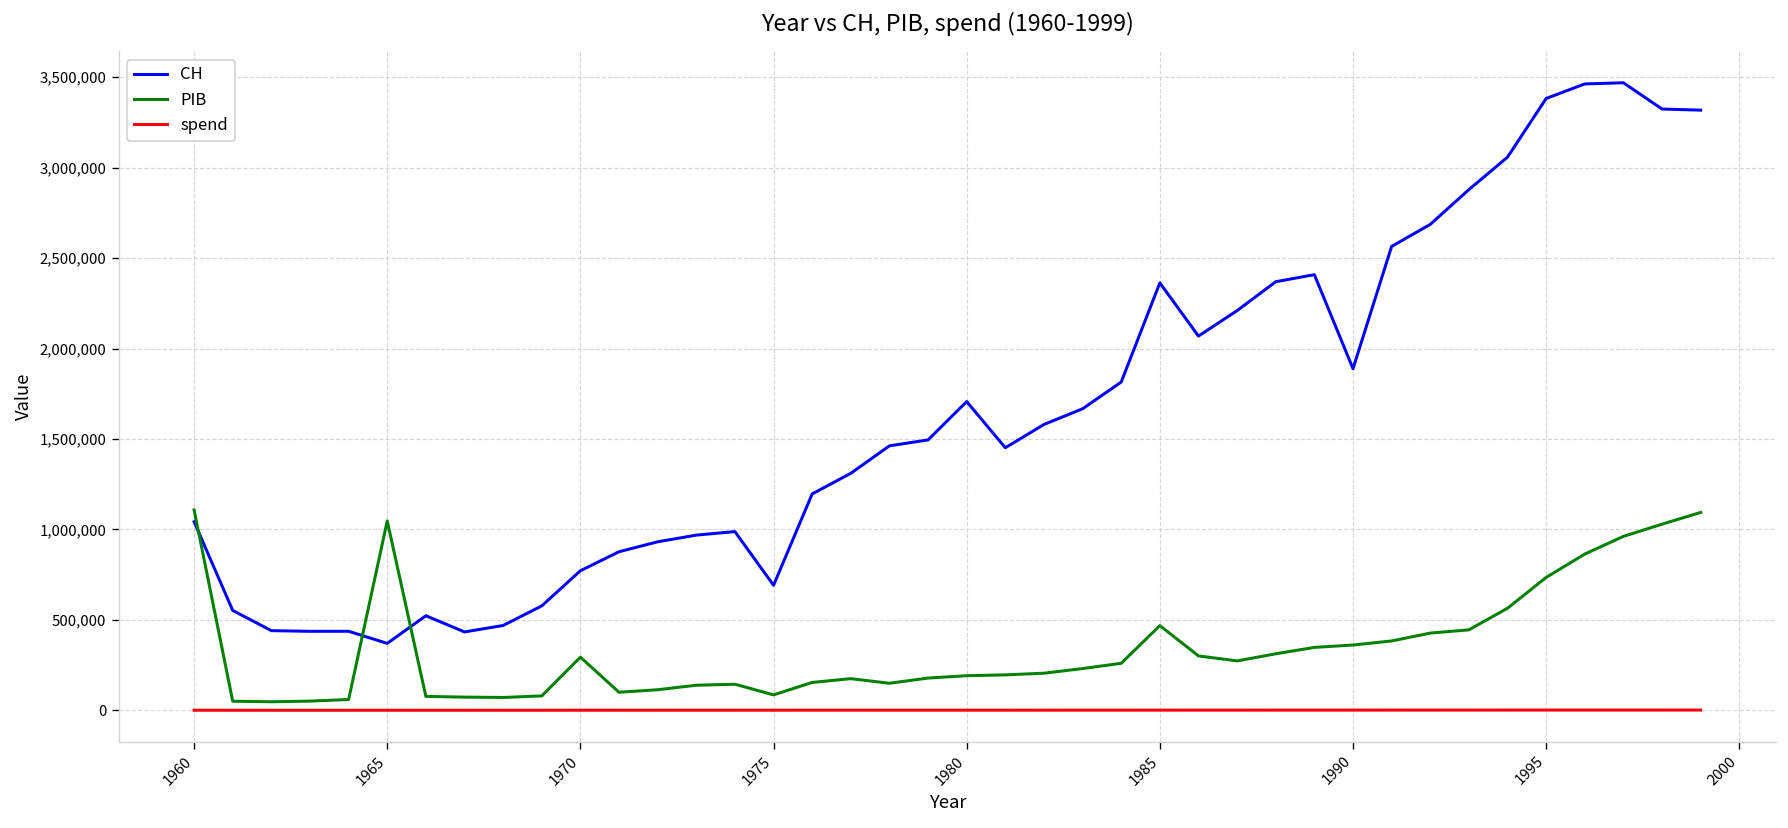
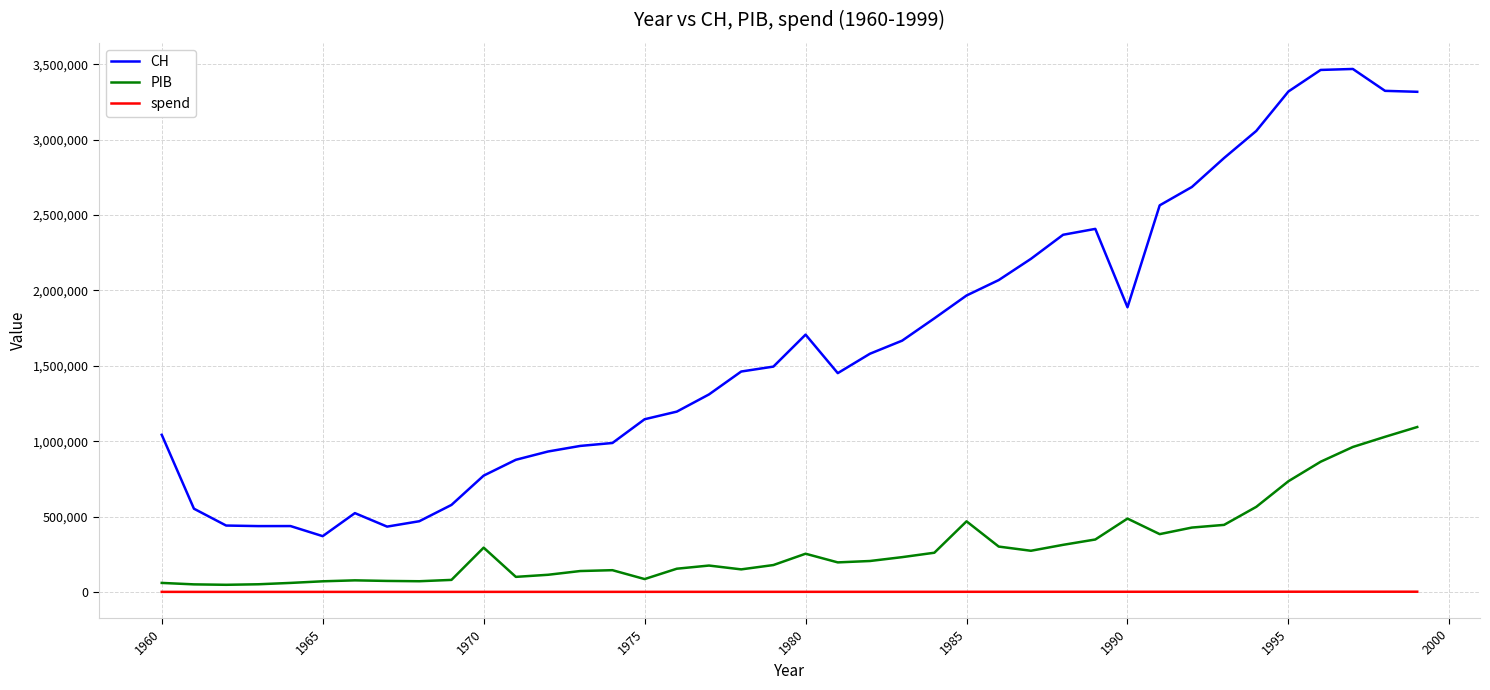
PIB, 1960: 1,110,000 -> 60,000
PIB, 1965: 1,050,000 -> 70,000
CH, 1975: 690,000 -> 1,150,000
PIB, 1980: 190,000 -> 250,000
CH, 1985: 2,360,000 -> 1,970,000
PIB, 1990: 360,000 -> 490,000
CH, 1995: 3,380,000 -> 3,320,000
